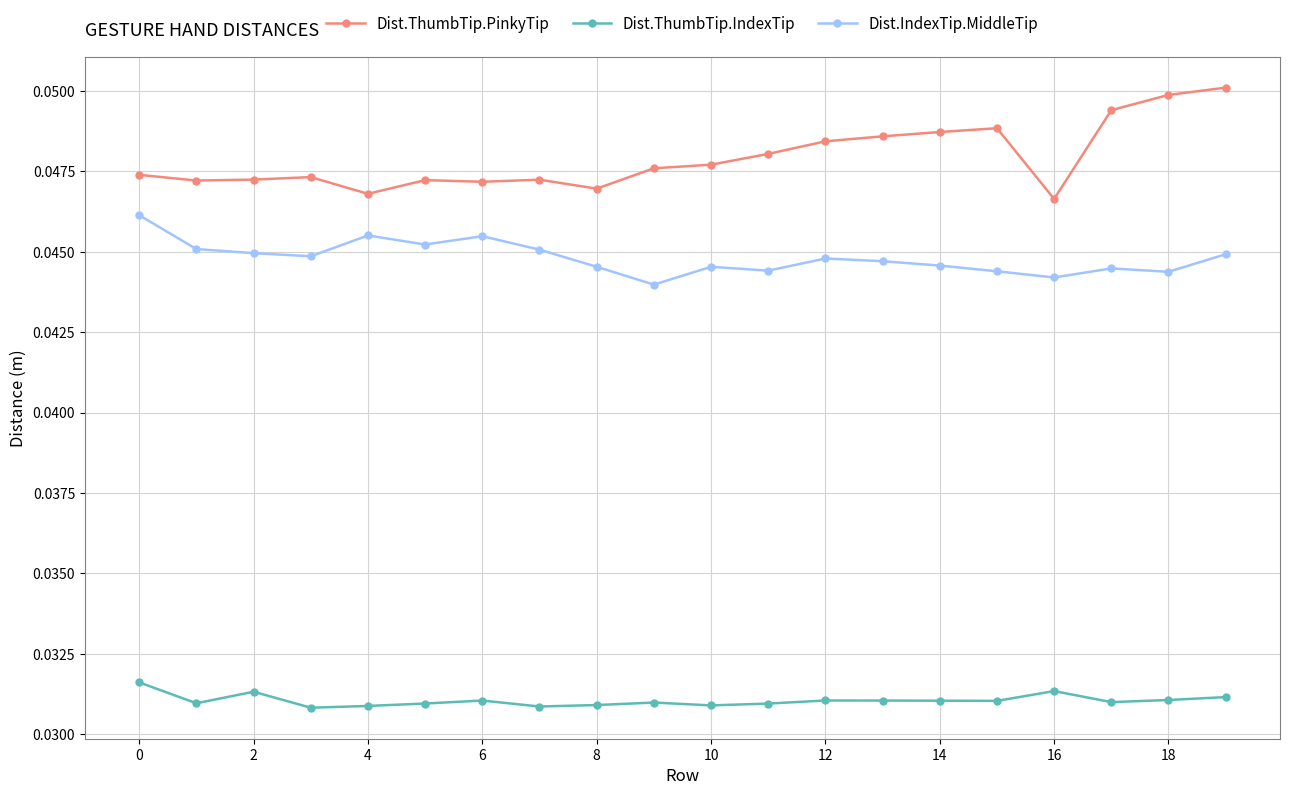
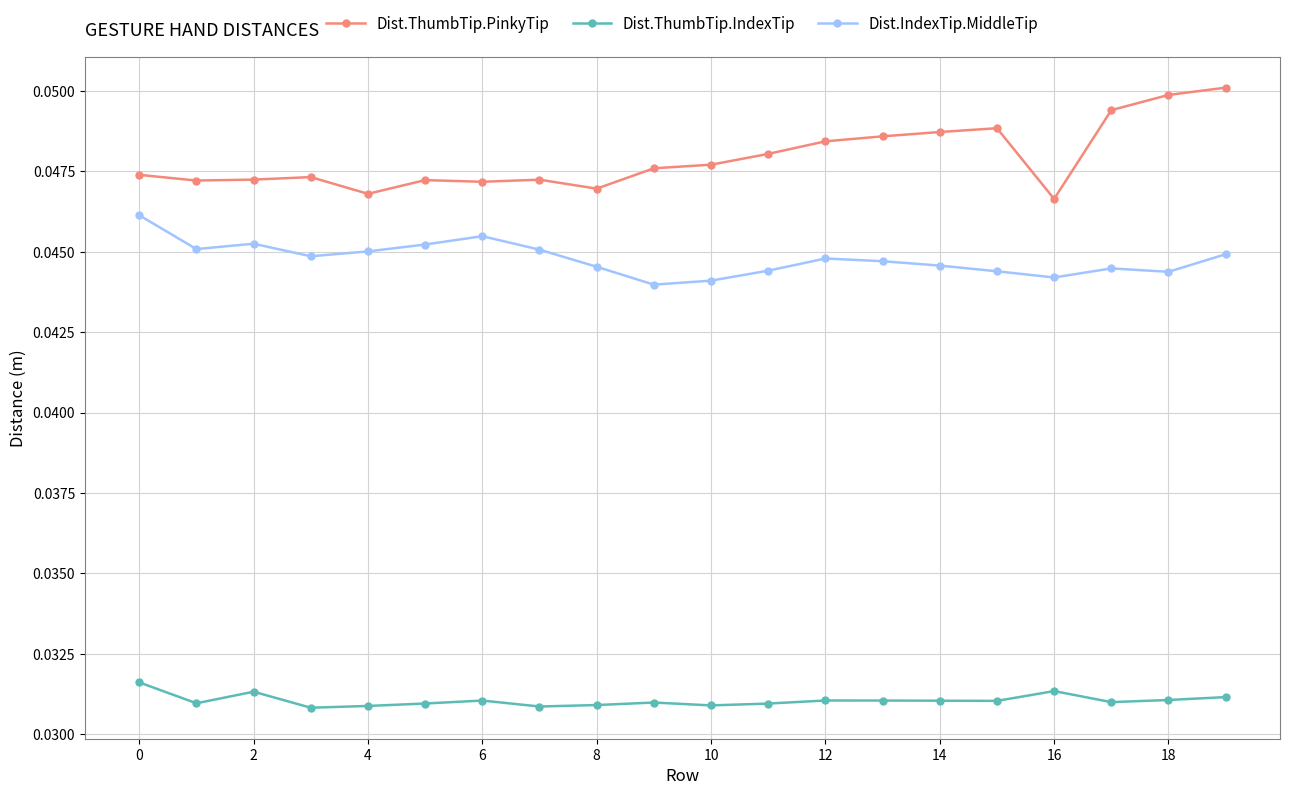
Dist.IndexTip.MiddleTip, 2: 0.0450 -> 0.0453
Dist.IndexTip.MiddleTip, 4: 0.0455 -> 0.0450
Dist.IndexTip.MiddleTip, 10: 0.0445 -> 0.0441
